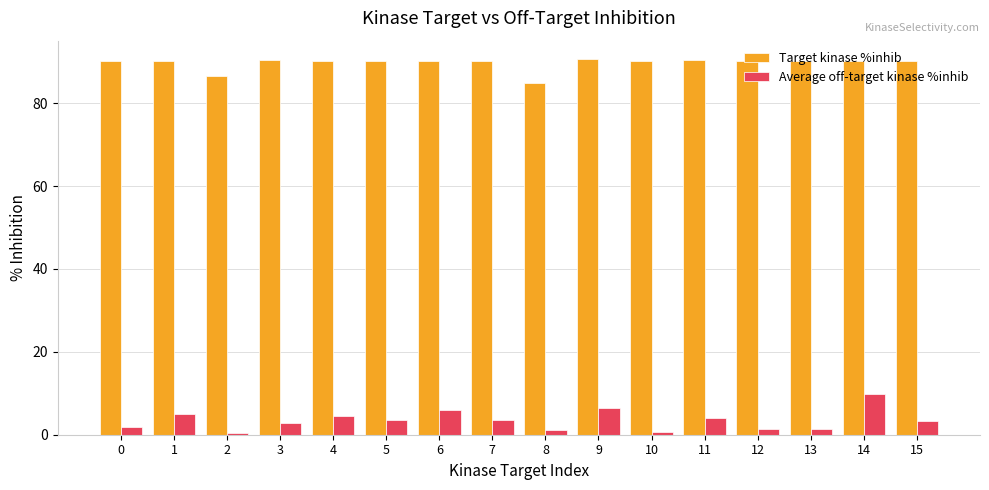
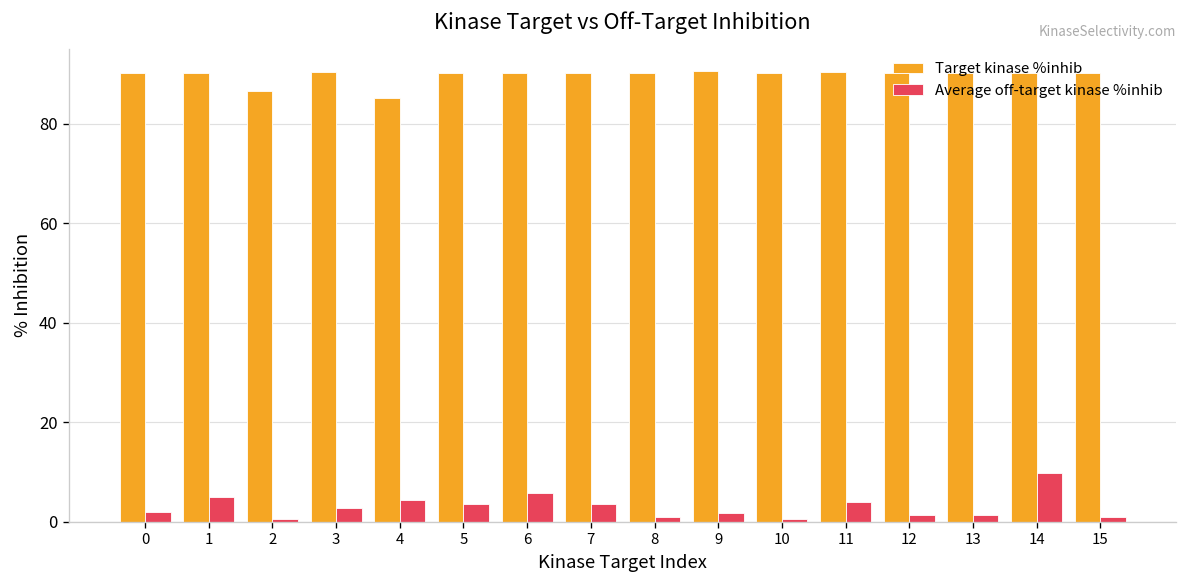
Target kinase %inhib, 4: 90 -> 85
Target kinase %inhib, 8: 85 -> 90
Average off-target kinase %inhib, 9: 6 -> 2
Average off-target kinase %inhib, 15: 3 -> 1
